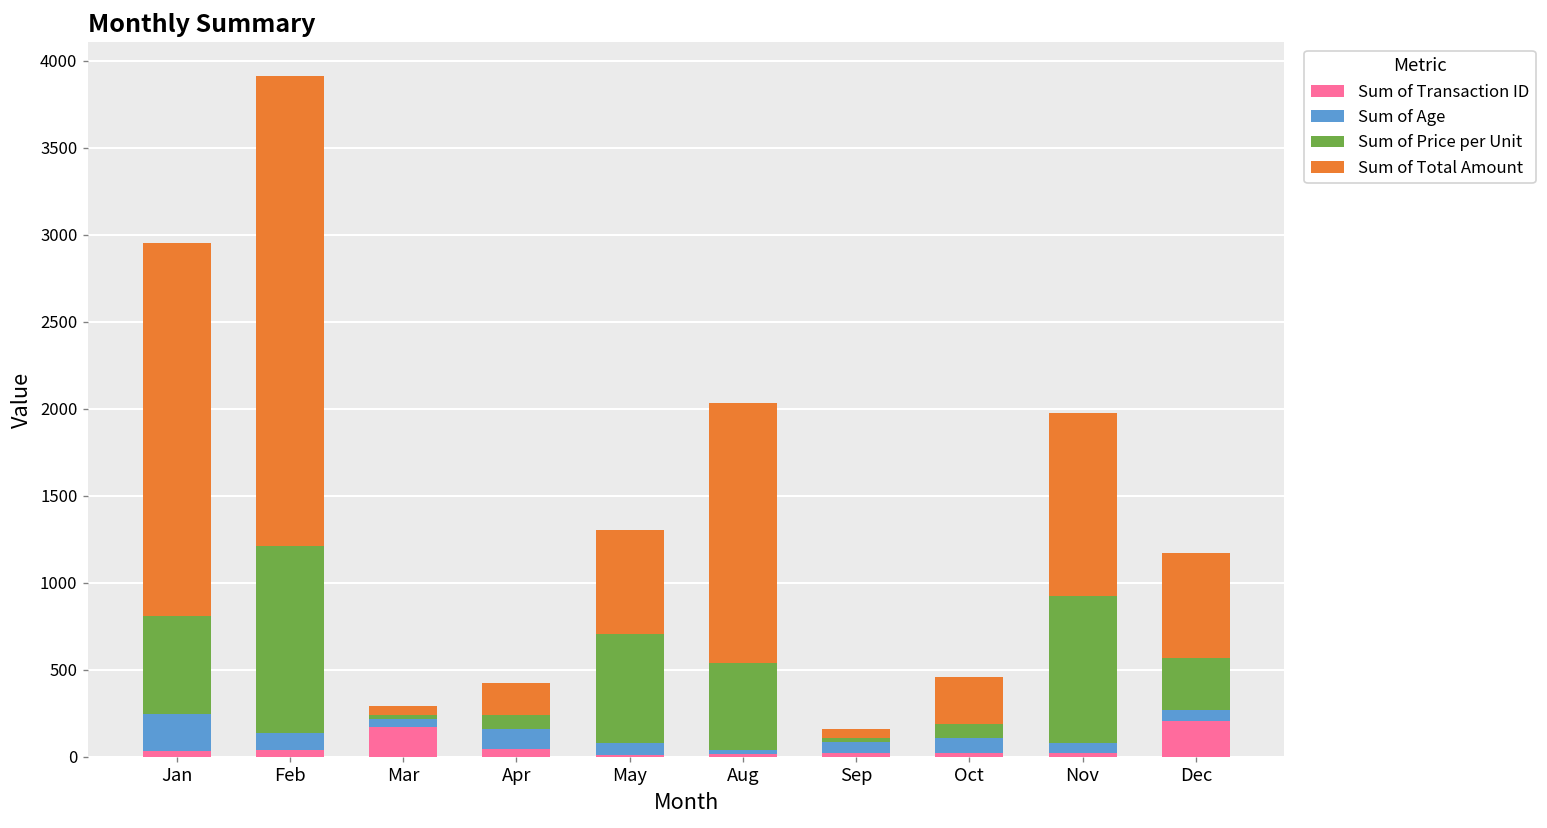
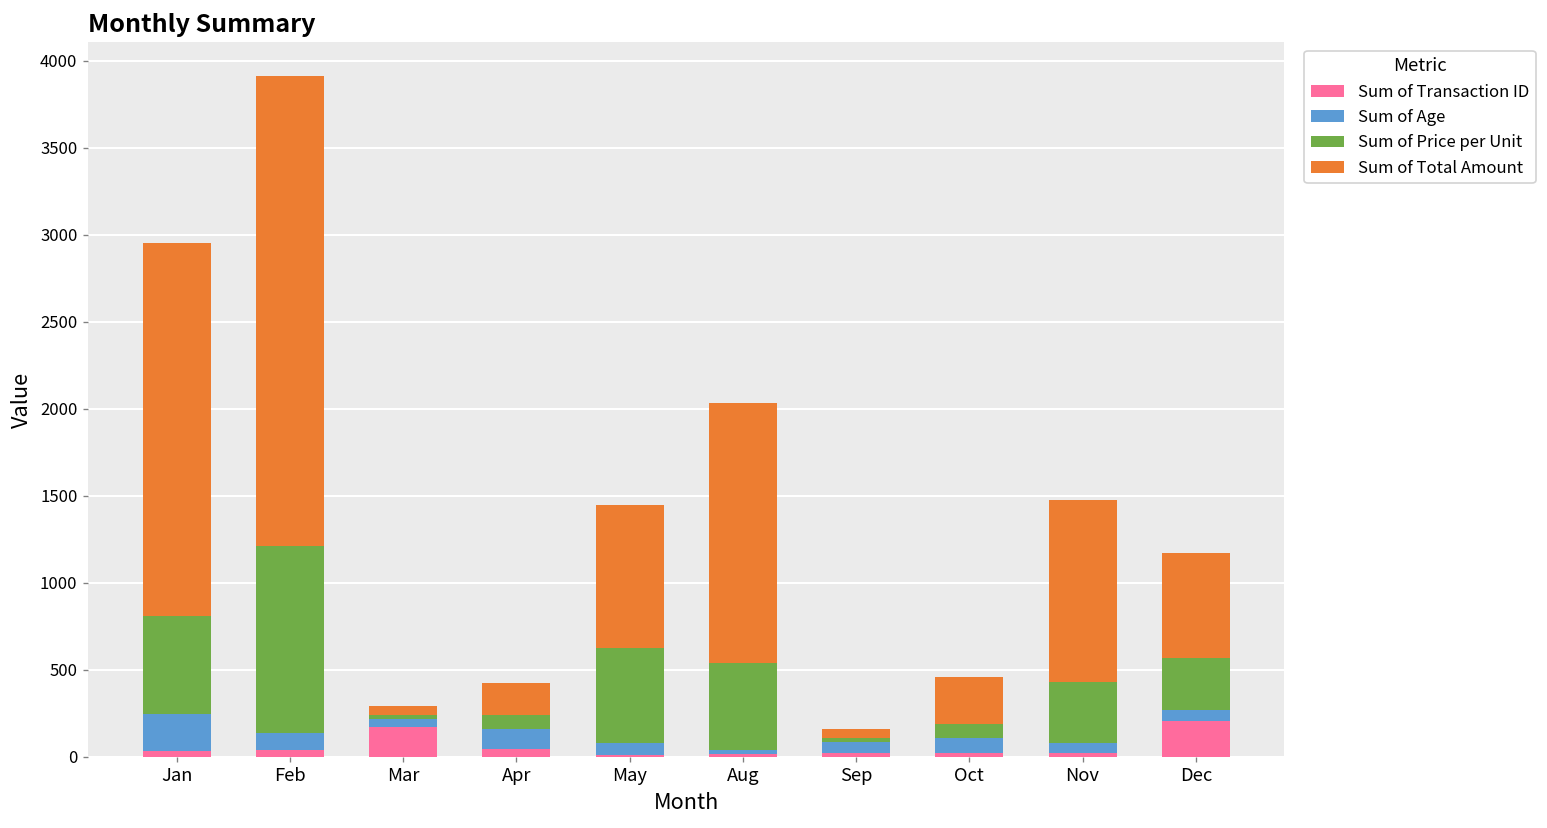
Sum of Price per Unit, May: 630 -> 550
Sum of Total Amount, May: 600 -> 820
Sum of Price per Unit, Nov: 850 -> 350
